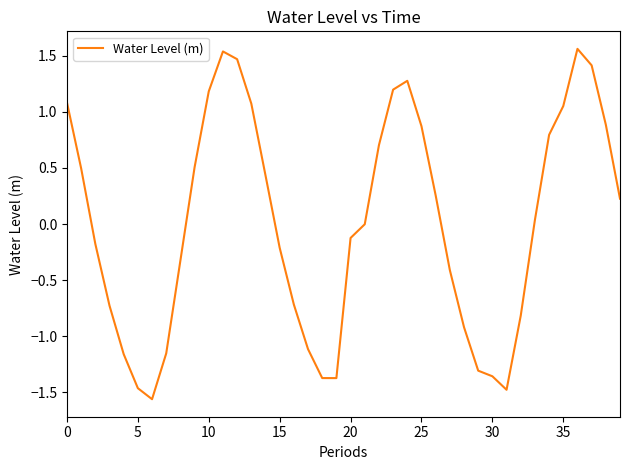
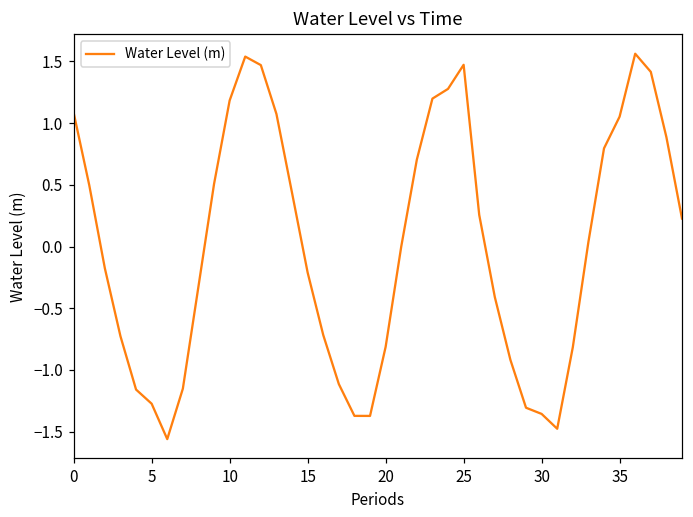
5: -1.46 -> -1.27
20: -0.12 -> -0.81
25: 0.87 -> 1.47
